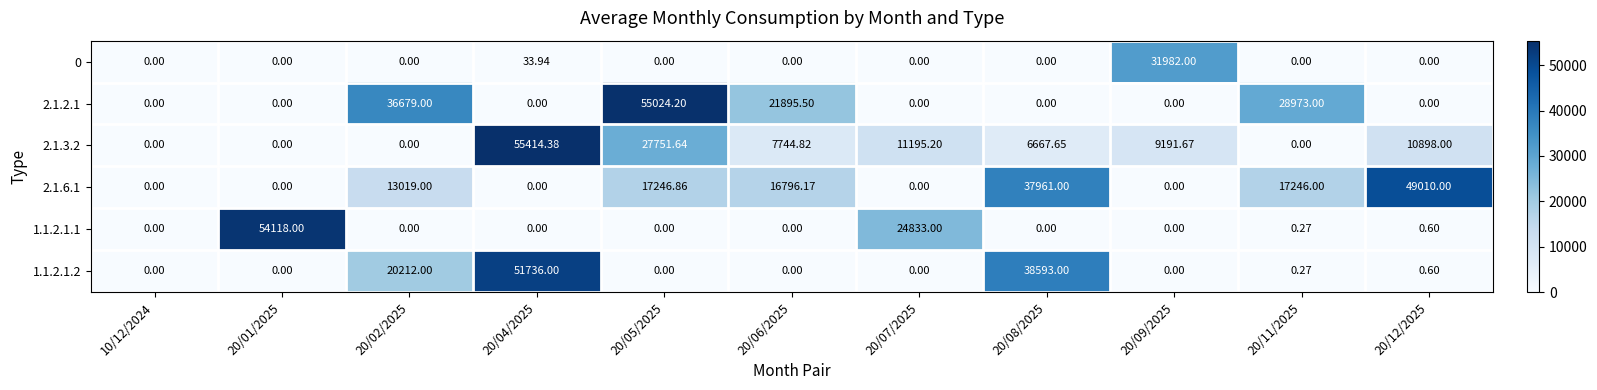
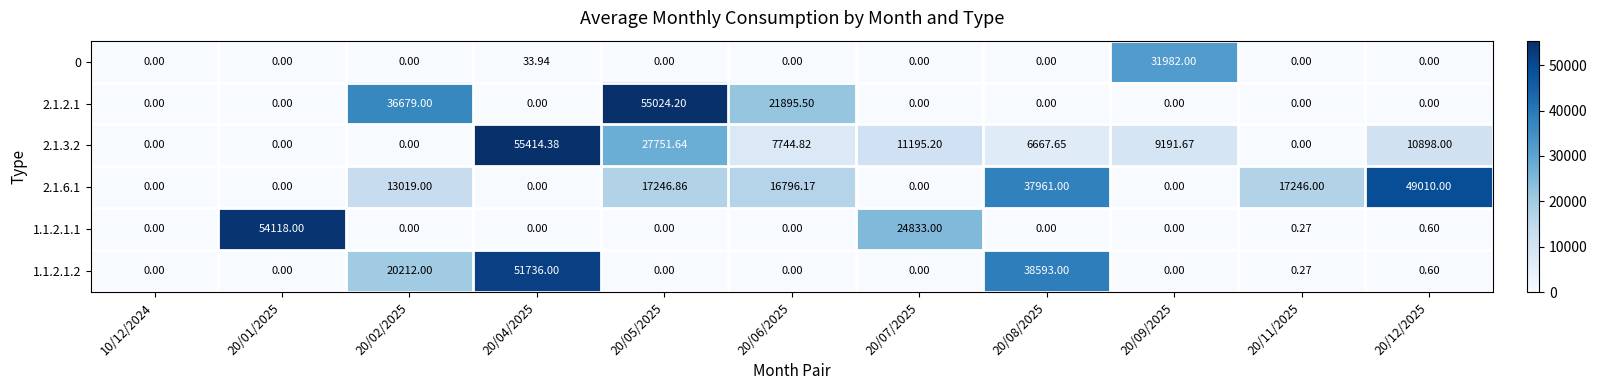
2.1.2.1, 20/11/2025: 28973.00 -> 0.00
